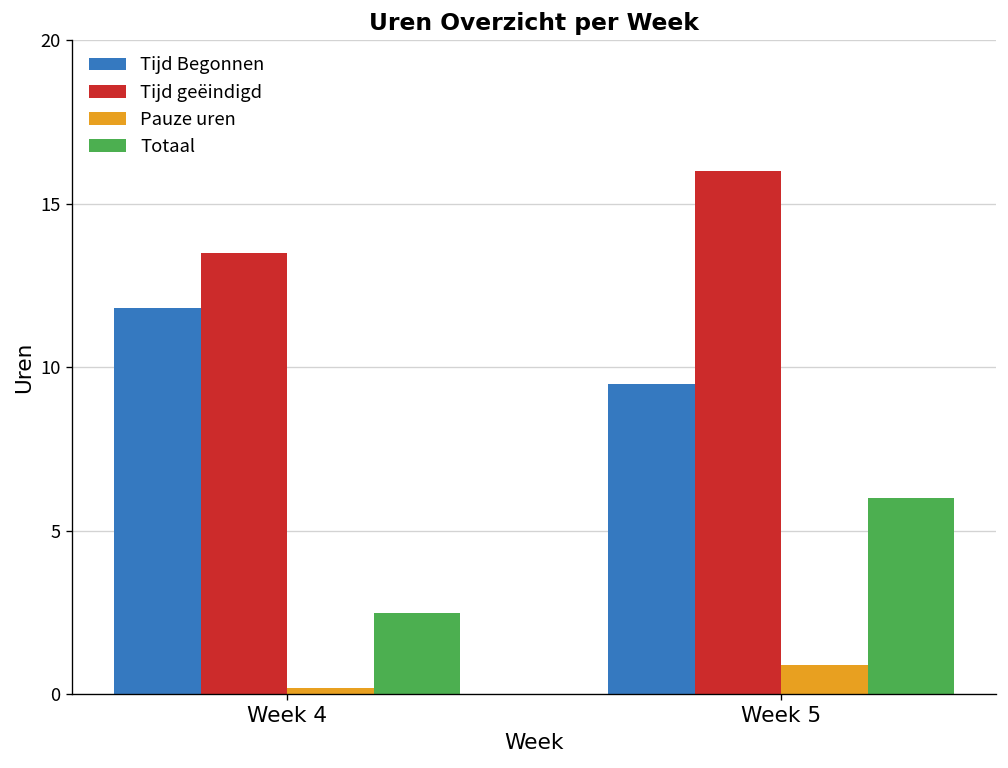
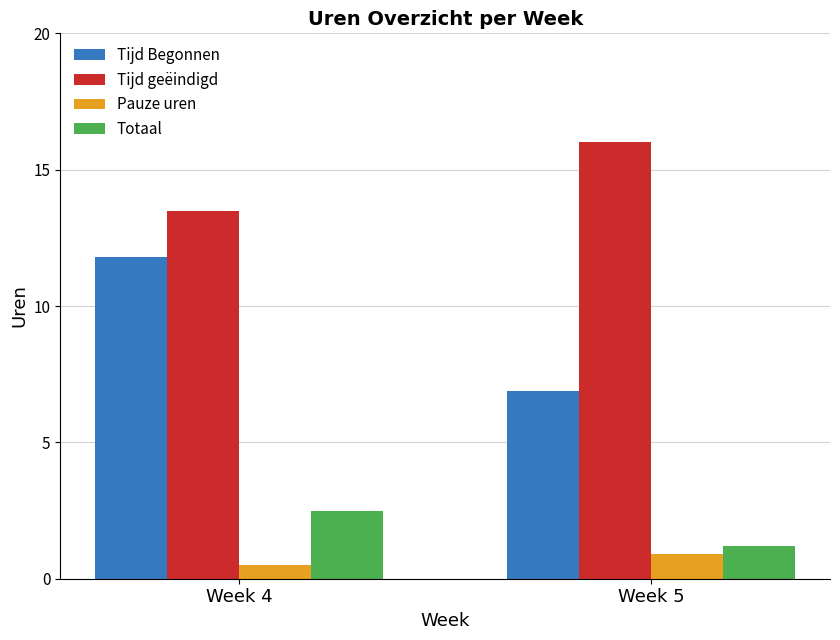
Pauze uren, Week 4: 0.2 -> 0.5
Tijd Begonnen, Week 5: 9.5 -> 6.9
Totaal, Week 5: 6.0 -> 1.2
